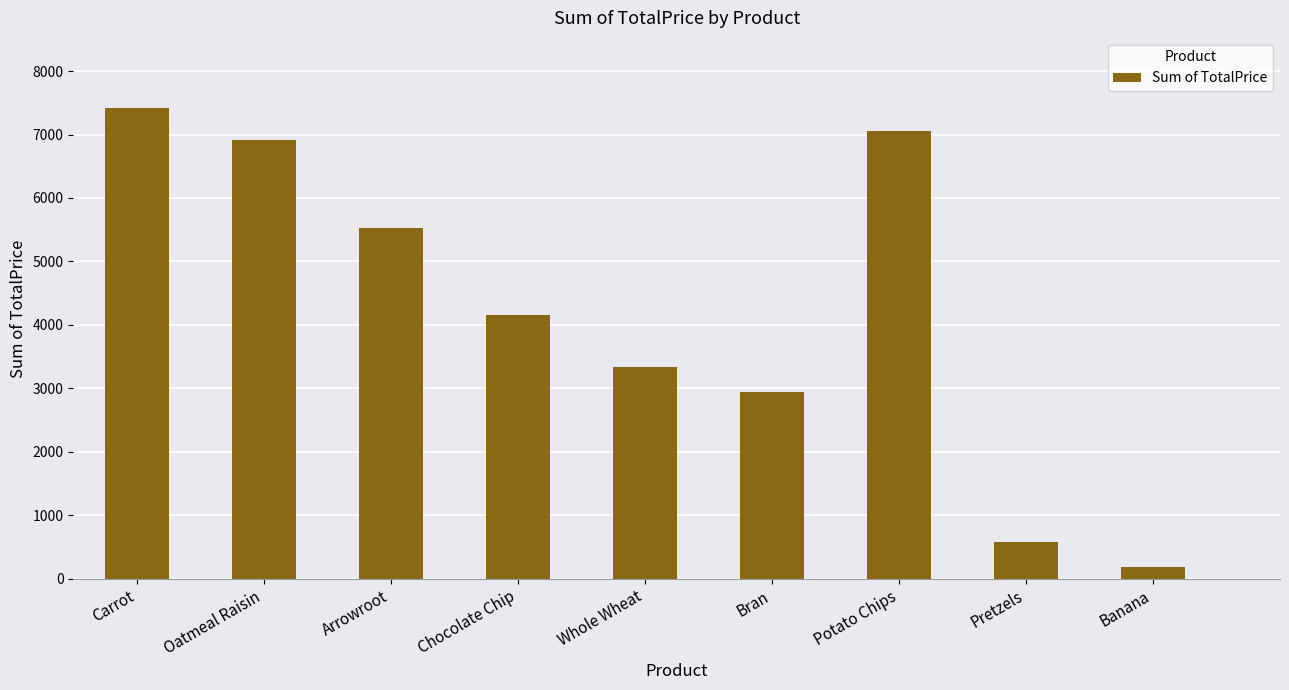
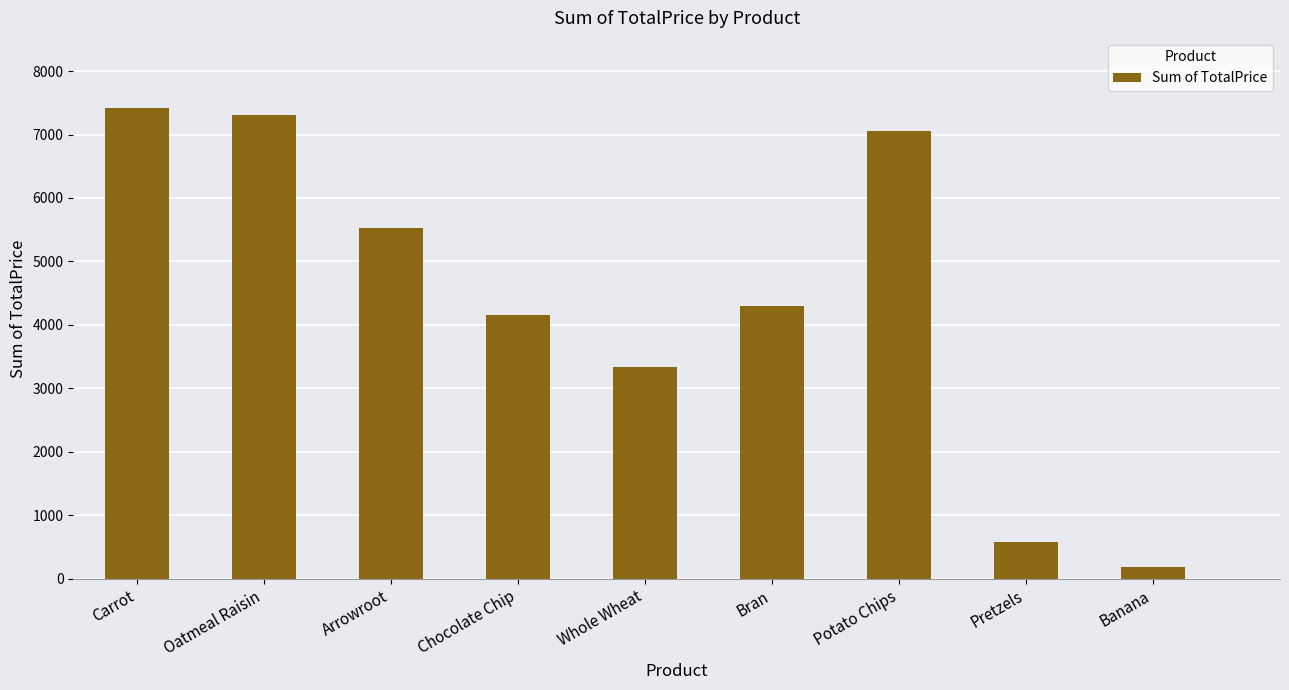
Oatmeal Raisin: 6900 -> 7300
Bran: 2900 -> 4300
